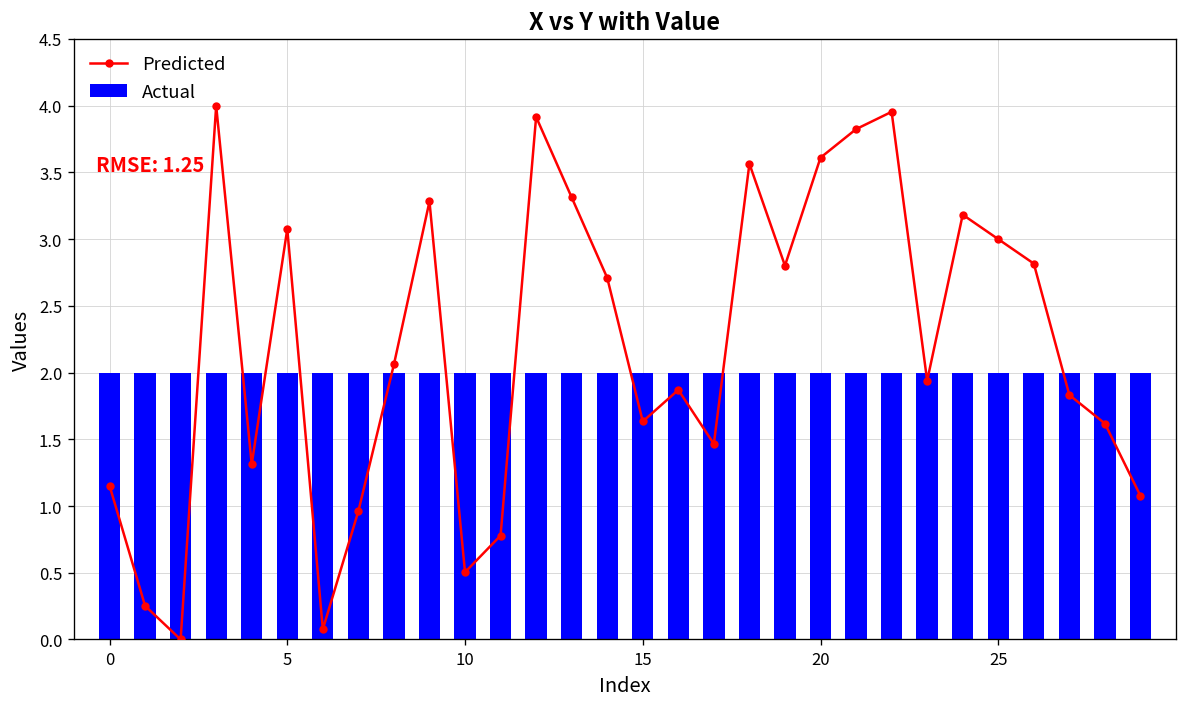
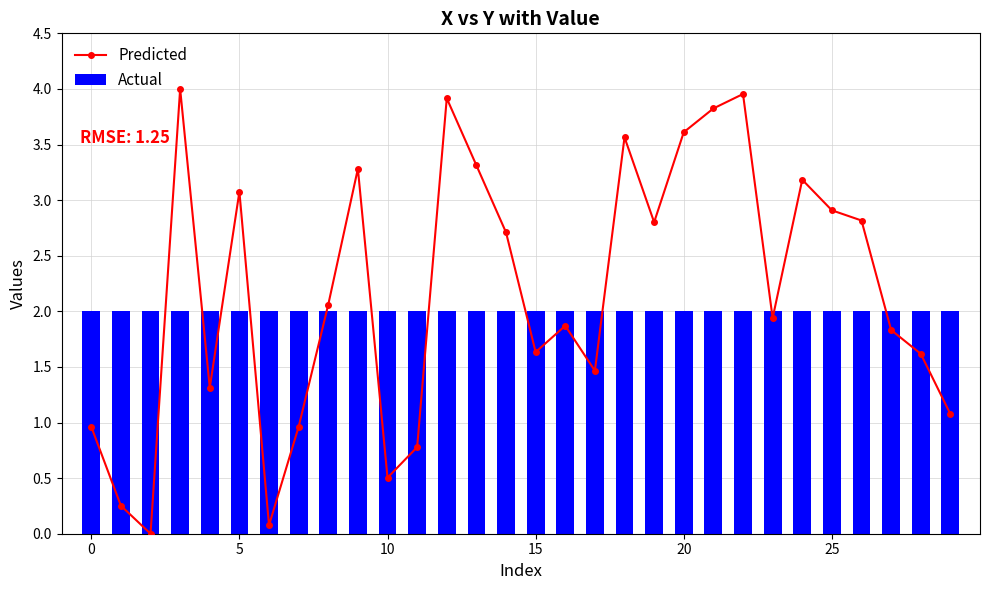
Predicted, 0: 1.15 -> 0.96
Predicted, 25: 3.00 -> 2.91
